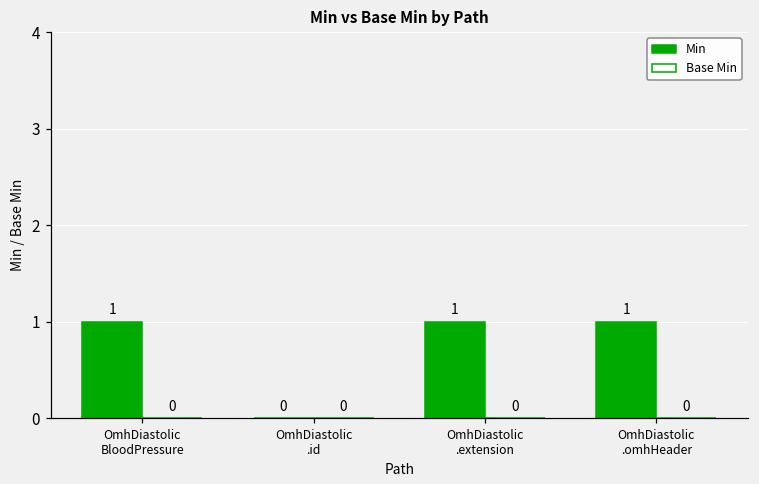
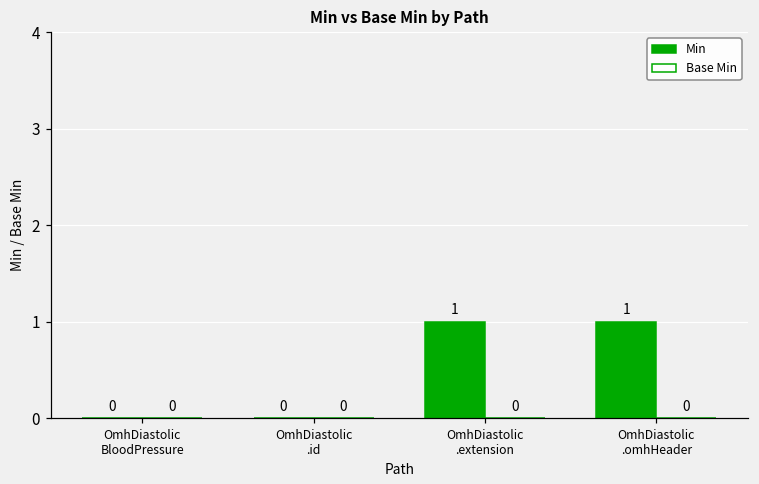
Min, OmhDiastolic BloodPressure: 1 -> 0
